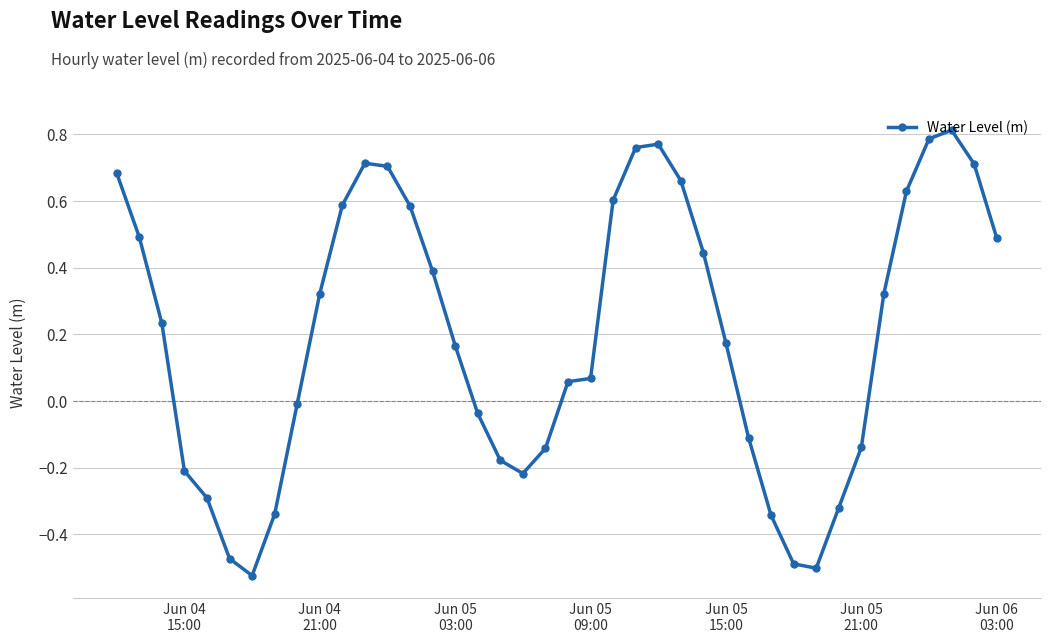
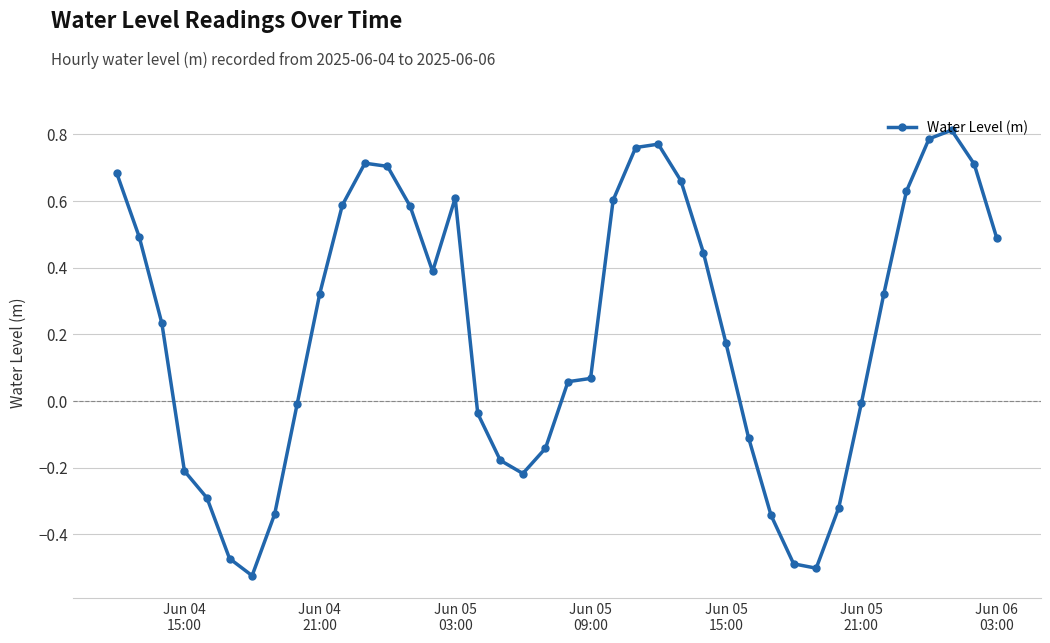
Jun 05 03:00: 0.17 -> 0.61
Jun 05 21:00: -0.14 -> -0.01
